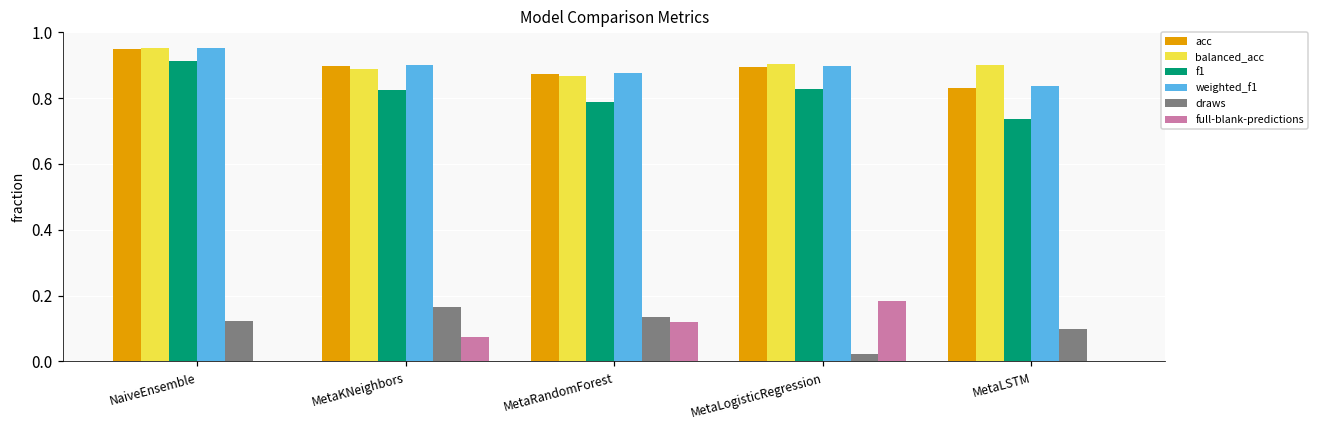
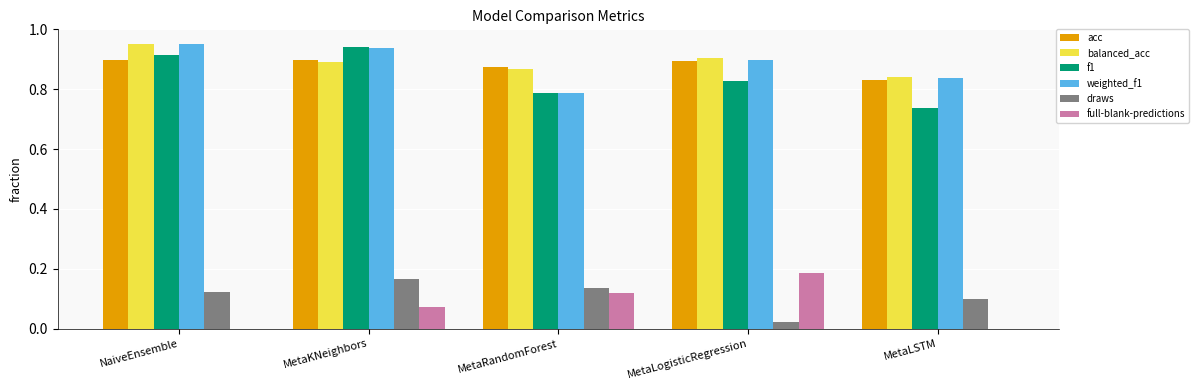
acc, NaiveEnsemble: 0.95 -> 0.90
f1, MetaKNeighbors: 0.82 -> 0.94
weighted_f1, MetaKNeighbors: 0.90 -> 0.94
weighted_f1, MetaRandomForest: 0.88 -> 0.79
balanced_acc, MetaLSTM: 0.90 -> 0.84
